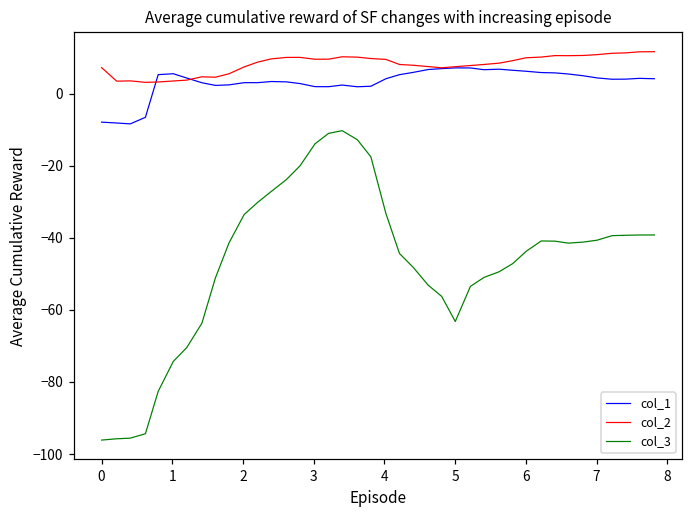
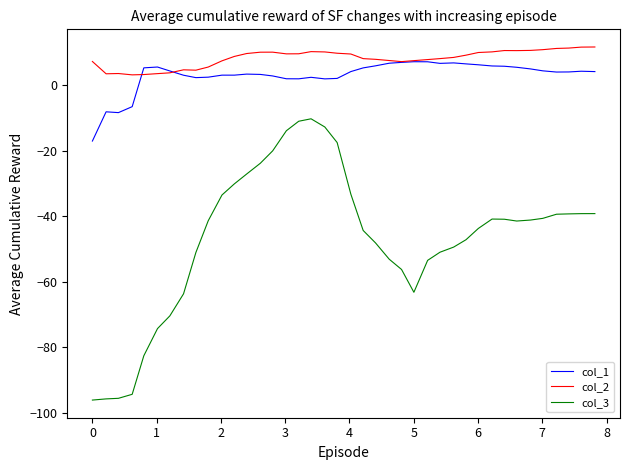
col_1, 0: -8 -> -17
